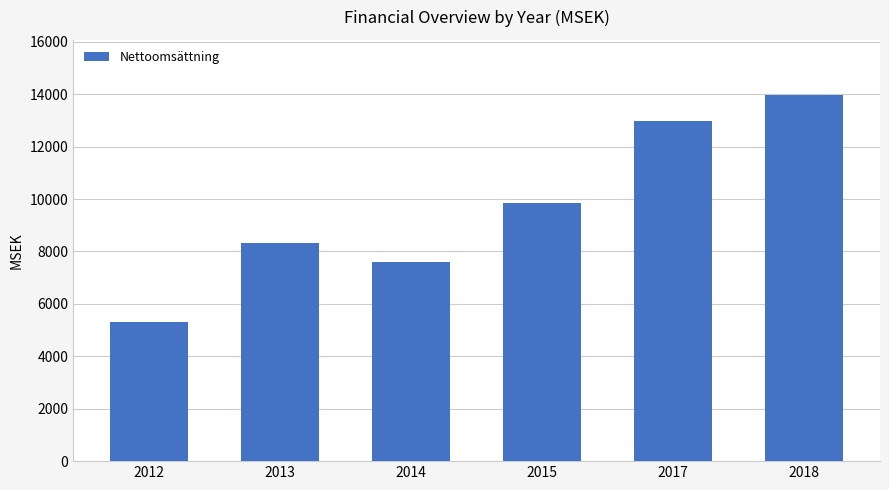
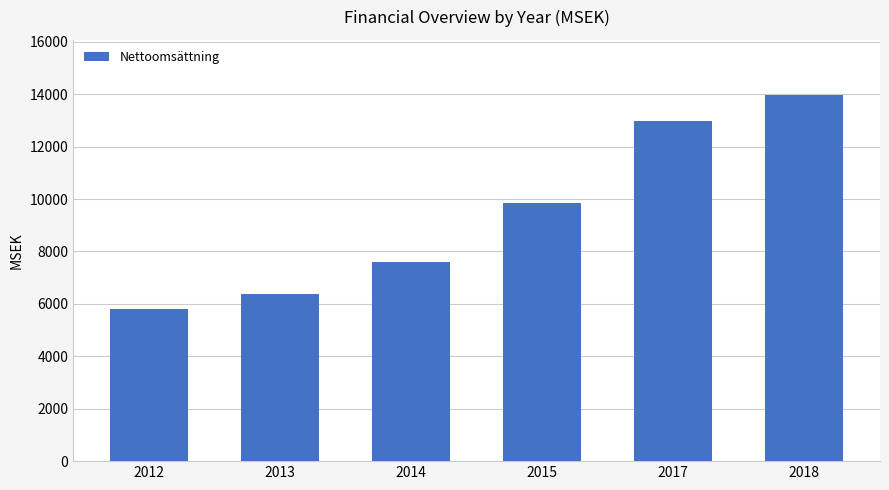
2012: 5300 -> 5800
2013: 8300 -> 6400
